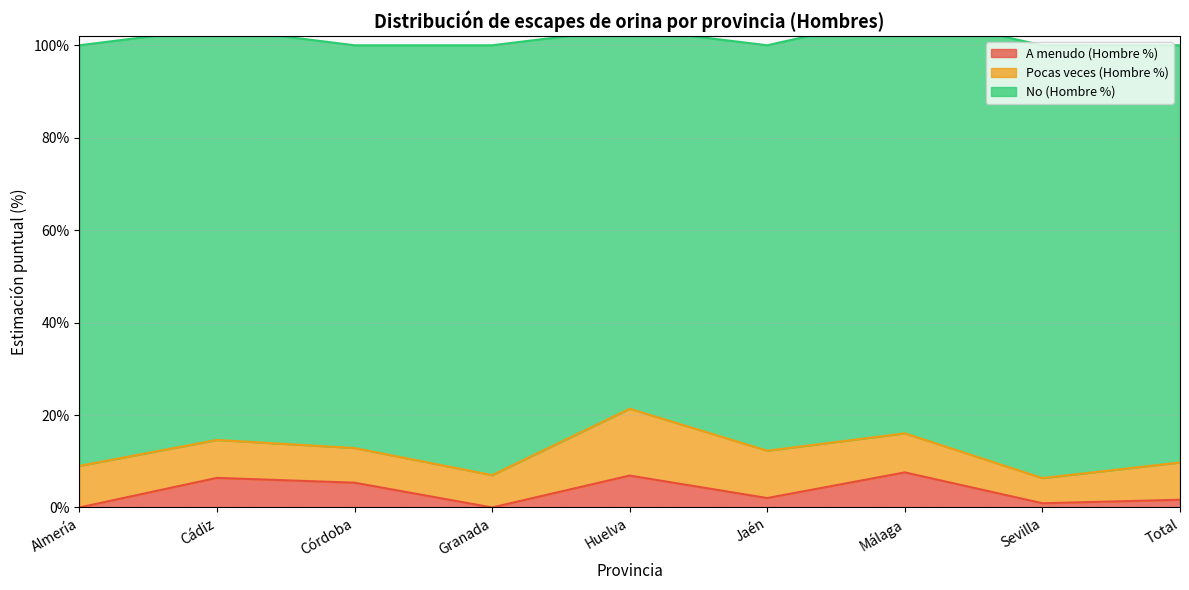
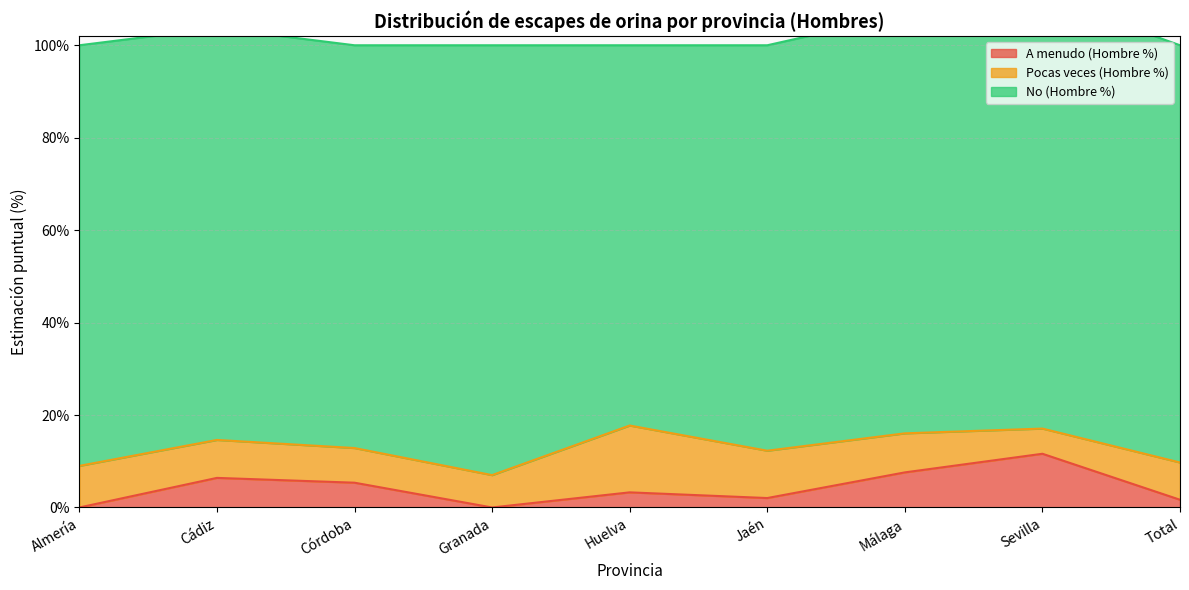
A menudo (Hombre %), Huelva: 7% -> 3%
A menudo (Hombre %), Sevilla: 1% -> 12%
